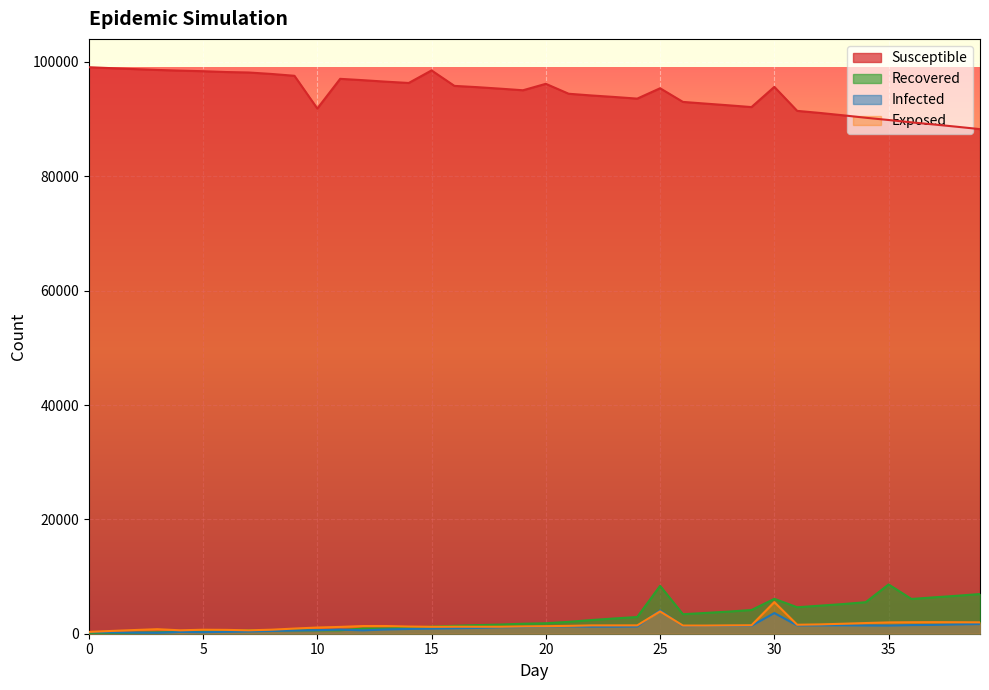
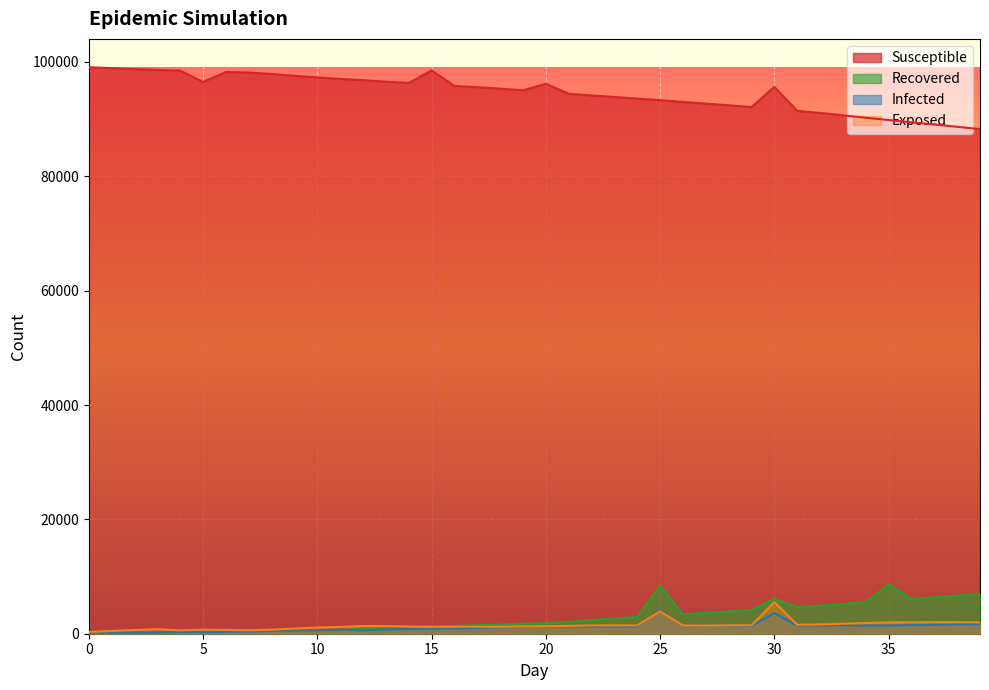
Susceptible, 5: 98000 -> 97000
Susceptible, 10: 92000 -> 97000
Susceptible, 25: 95000 -> 93000
